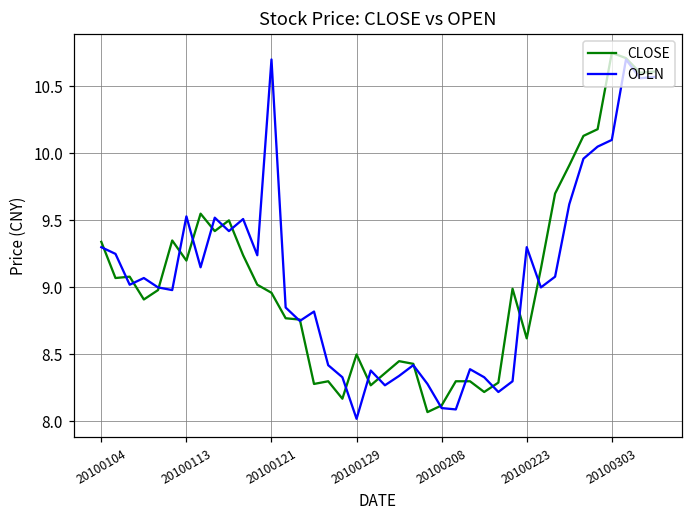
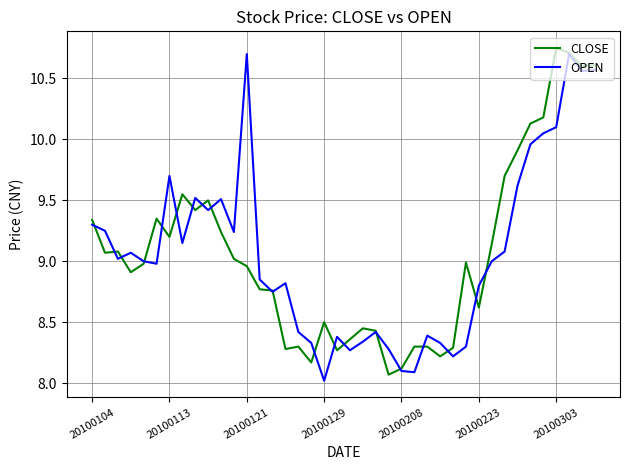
OPEN, 20100113: 9.53 -> 9.70
OPEN, 20100223: 9.3 -> 8.8
